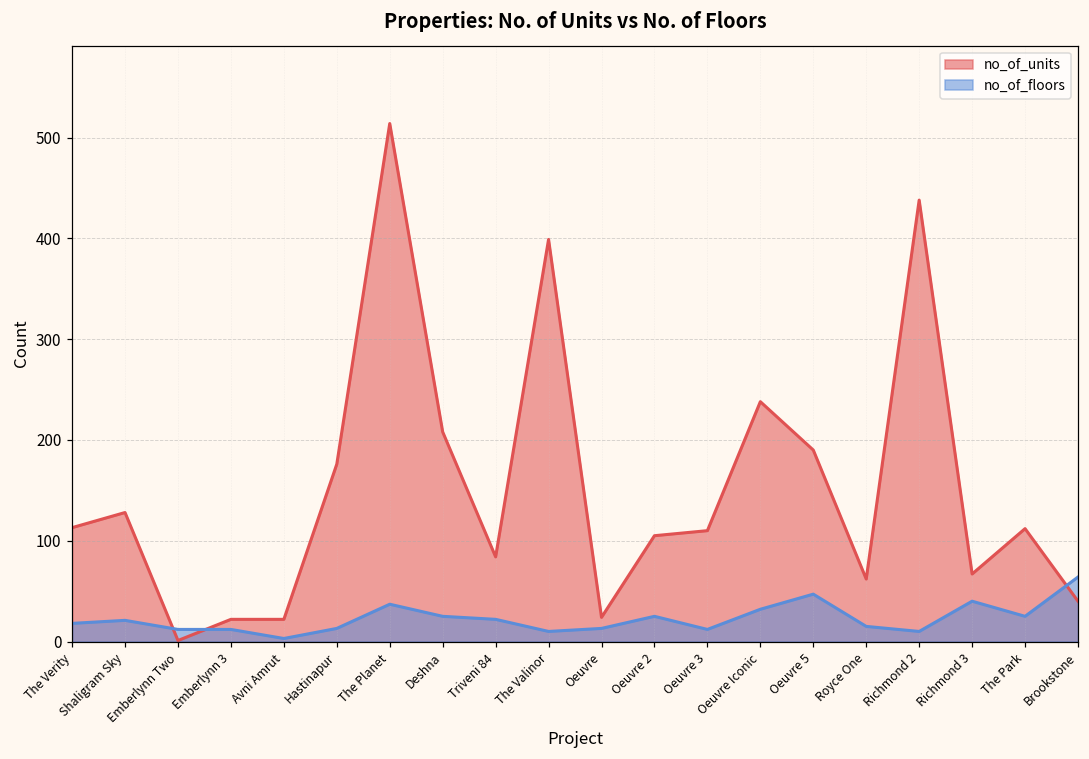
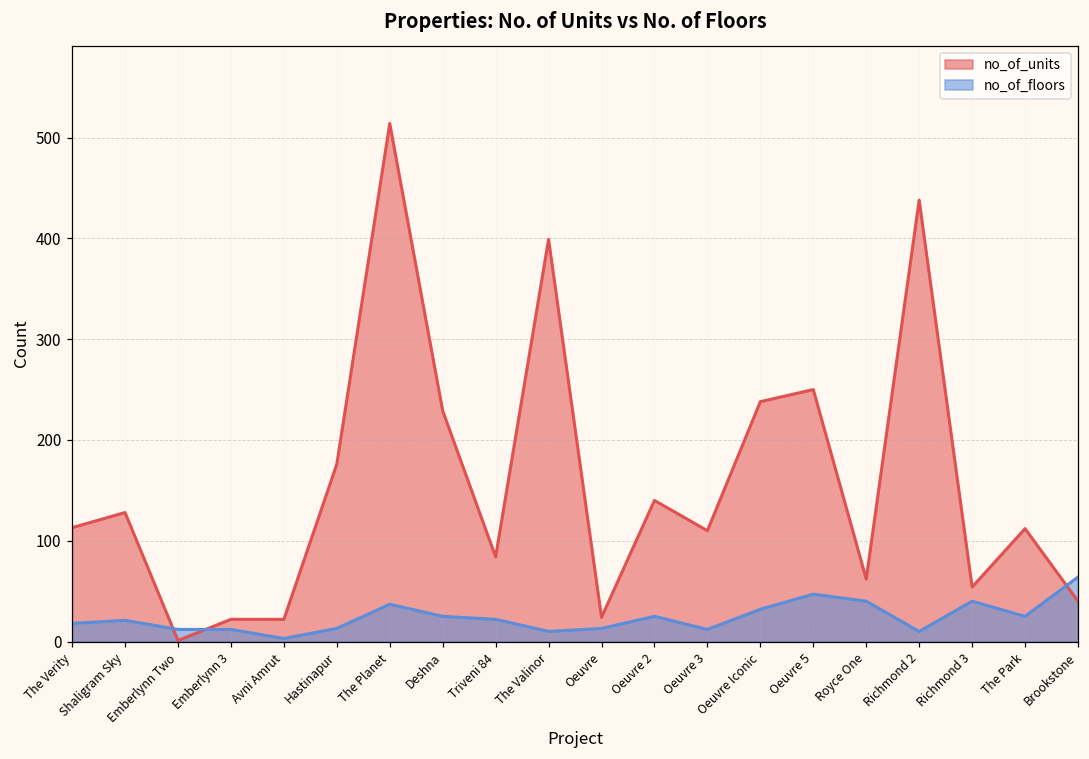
no_of_units, Deshna: 210 -> 230
no_of_units, Oeuvre 2: 110 -> 140
no_of_units, Oeuvre 5: 190 -> 250
no_of_floors, Royce One: 20 -> 40
no_of_units, Richmond 3: 70 -> 50
